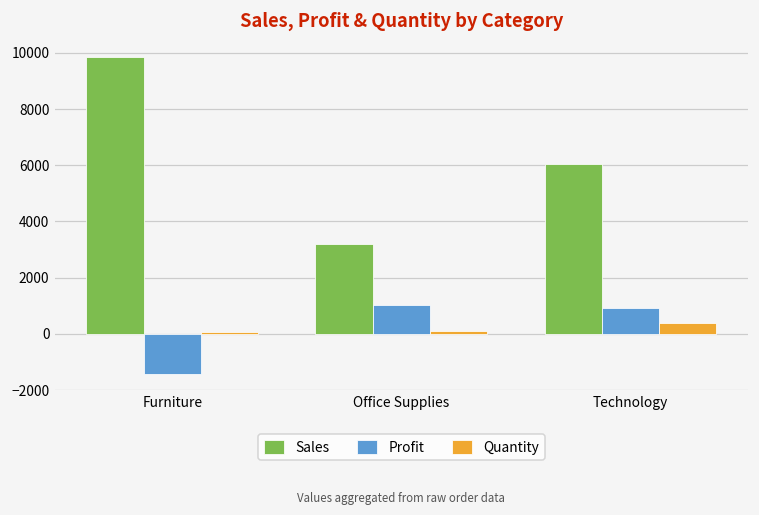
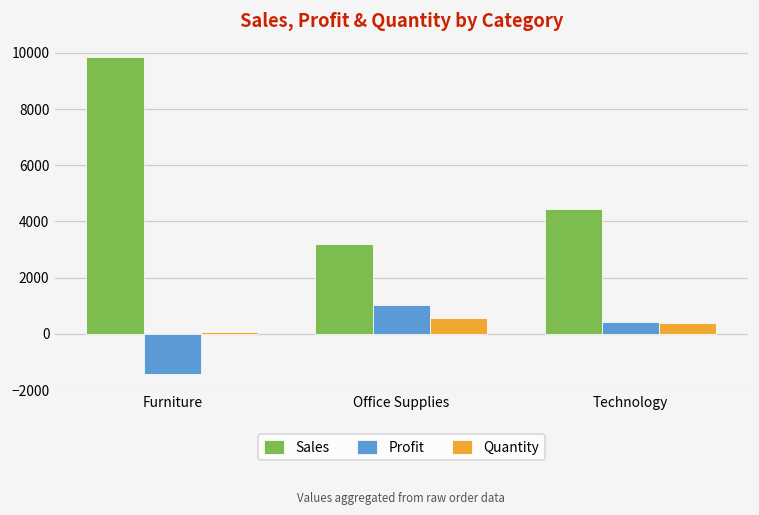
Quantity, Office Supplies: 100 -> 600
Sales, Technology: 6000 -> 4400
Profit, Technology: 900 -> 400
